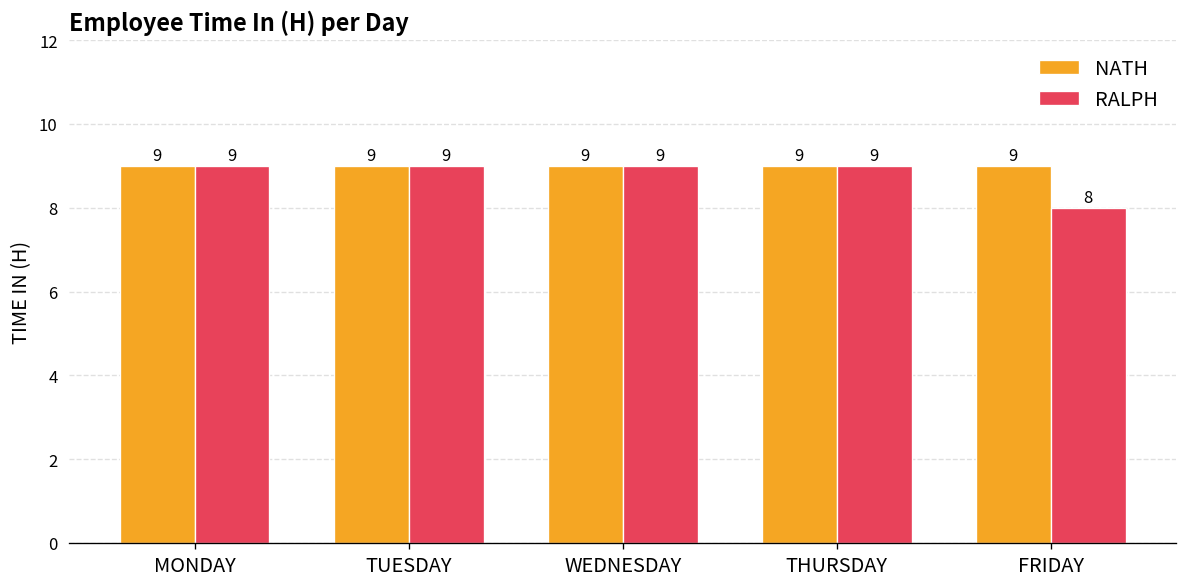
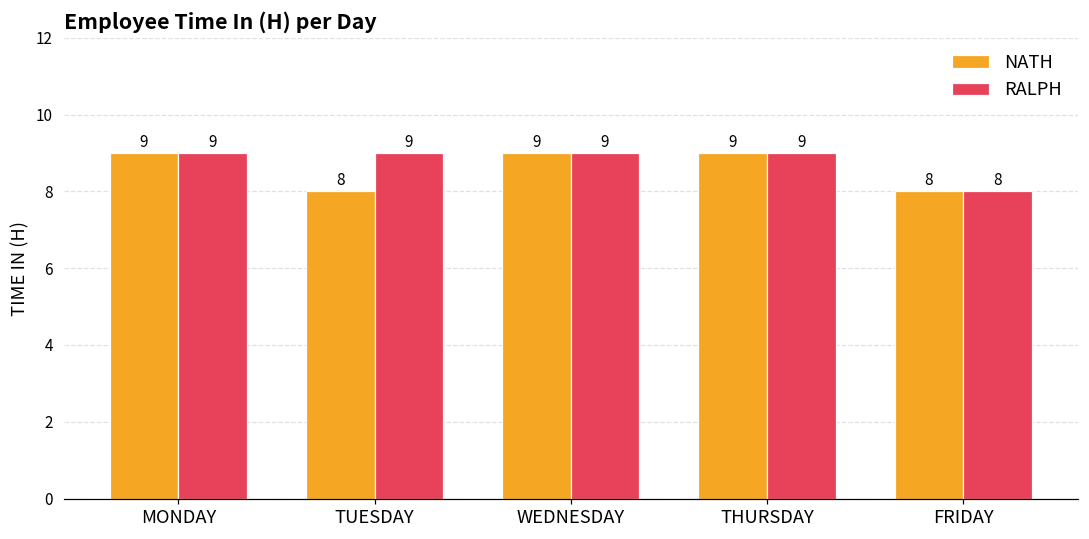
NATH, TUESDAY: 9 -> 8
NATH, FRIDAY: 9 -> 8
